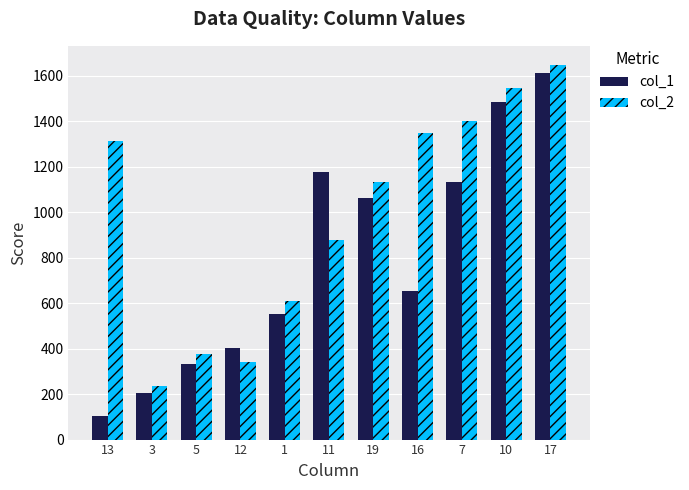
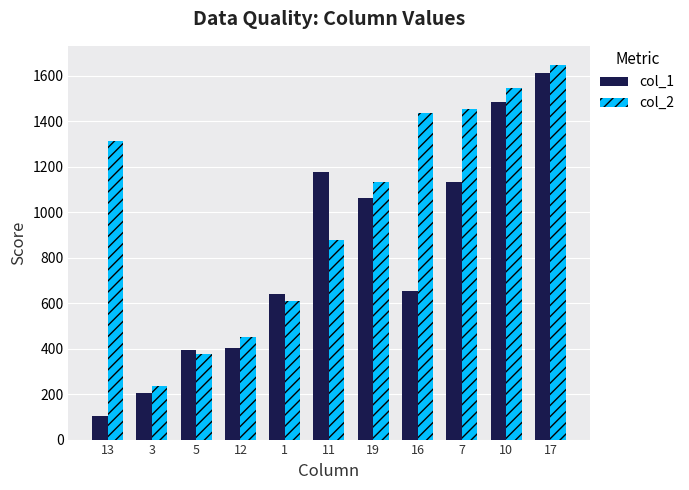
col_1, 5: 330 -> 390
col_2, 12: 340 -> 450
col_1, 1: 550 -> 640
col_2, 16: 1350 -> 1440
col_2, 7: 1400 -> 1450
